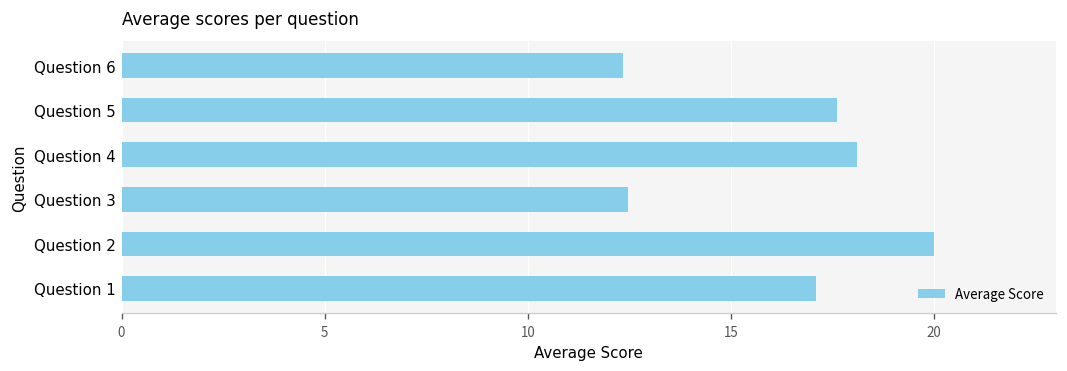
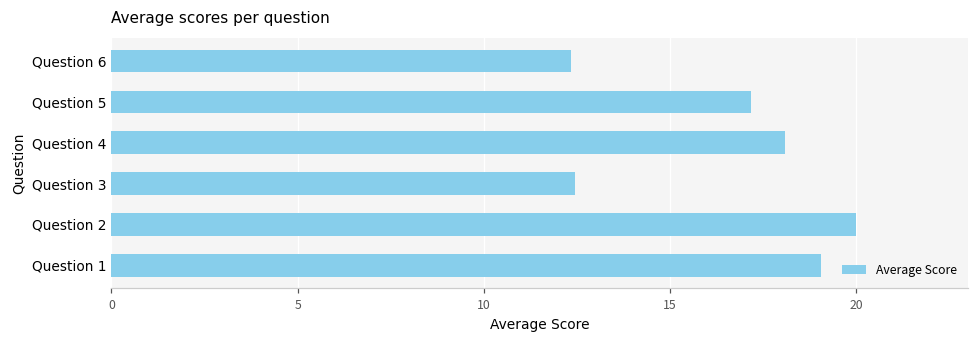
Question 5: 17.6 -> 17.2
Question 1: 17.1 -> 19.0
